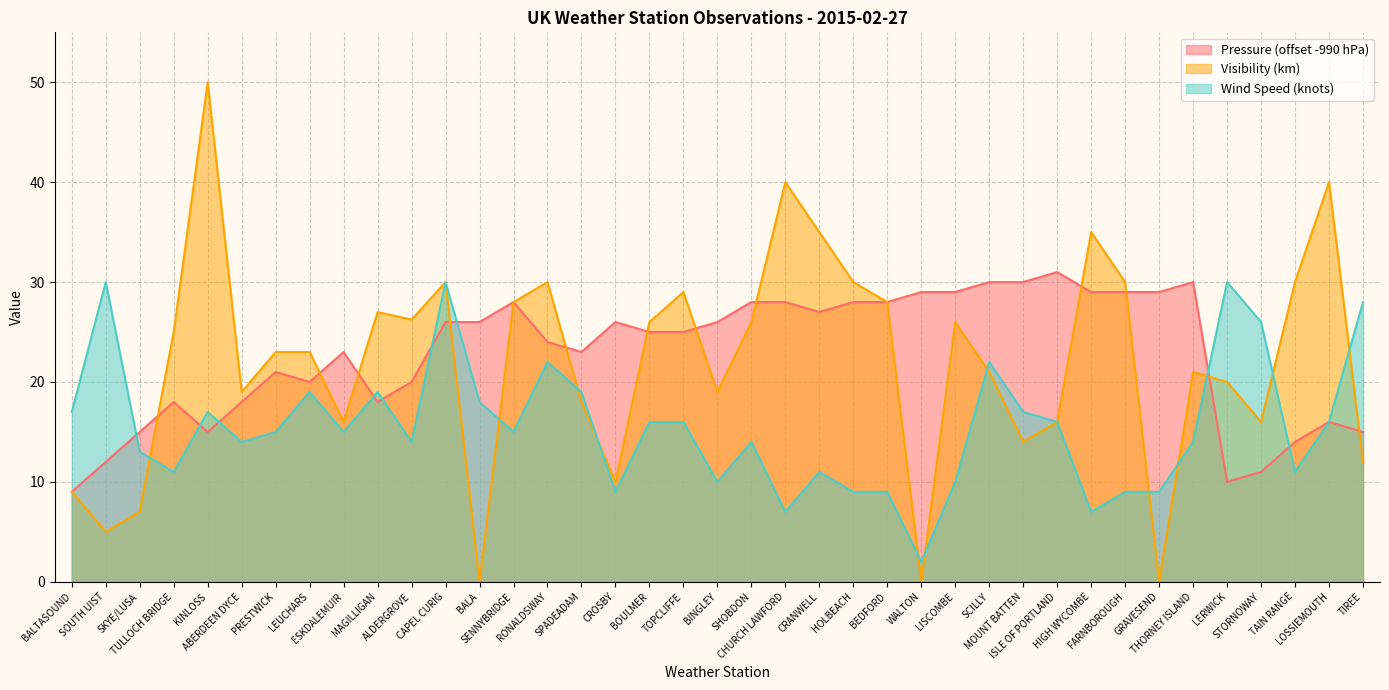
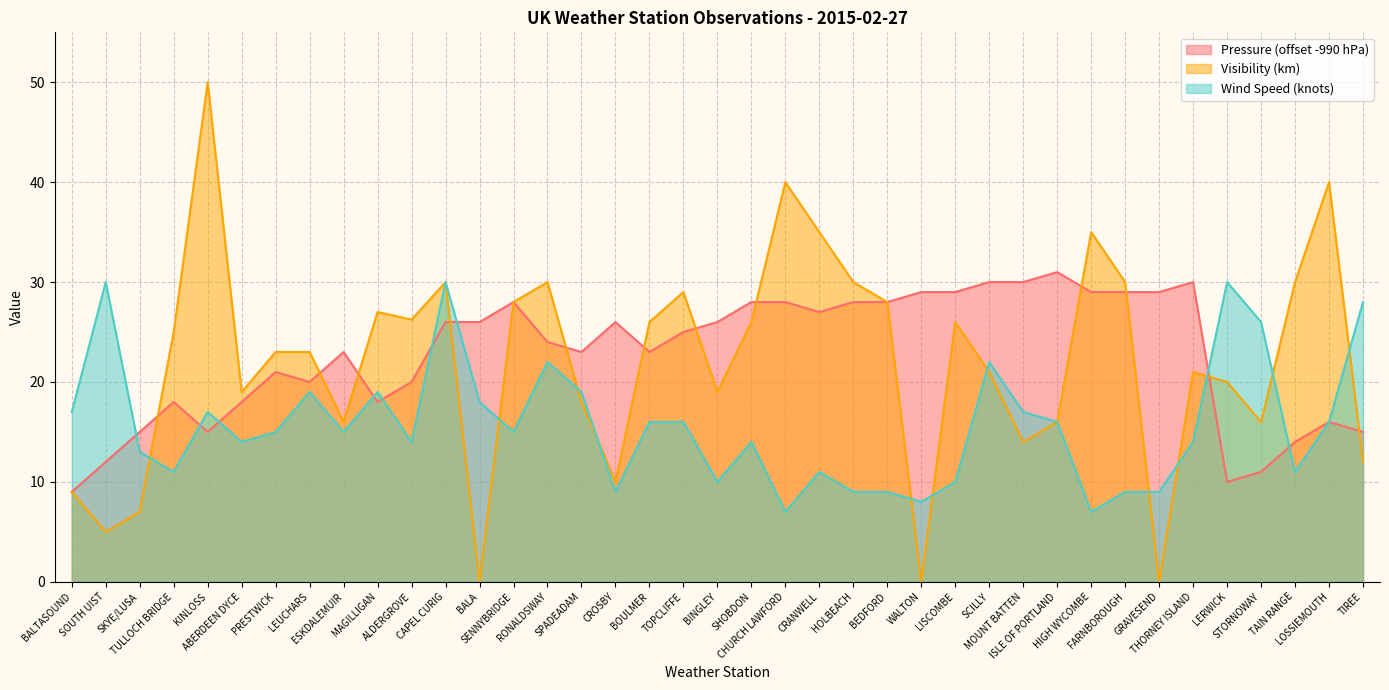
Pressure (offset -990 hPa), BOULMER: 25 -> 23
Wind Speed (knots), WALTON: 2 -> 8
